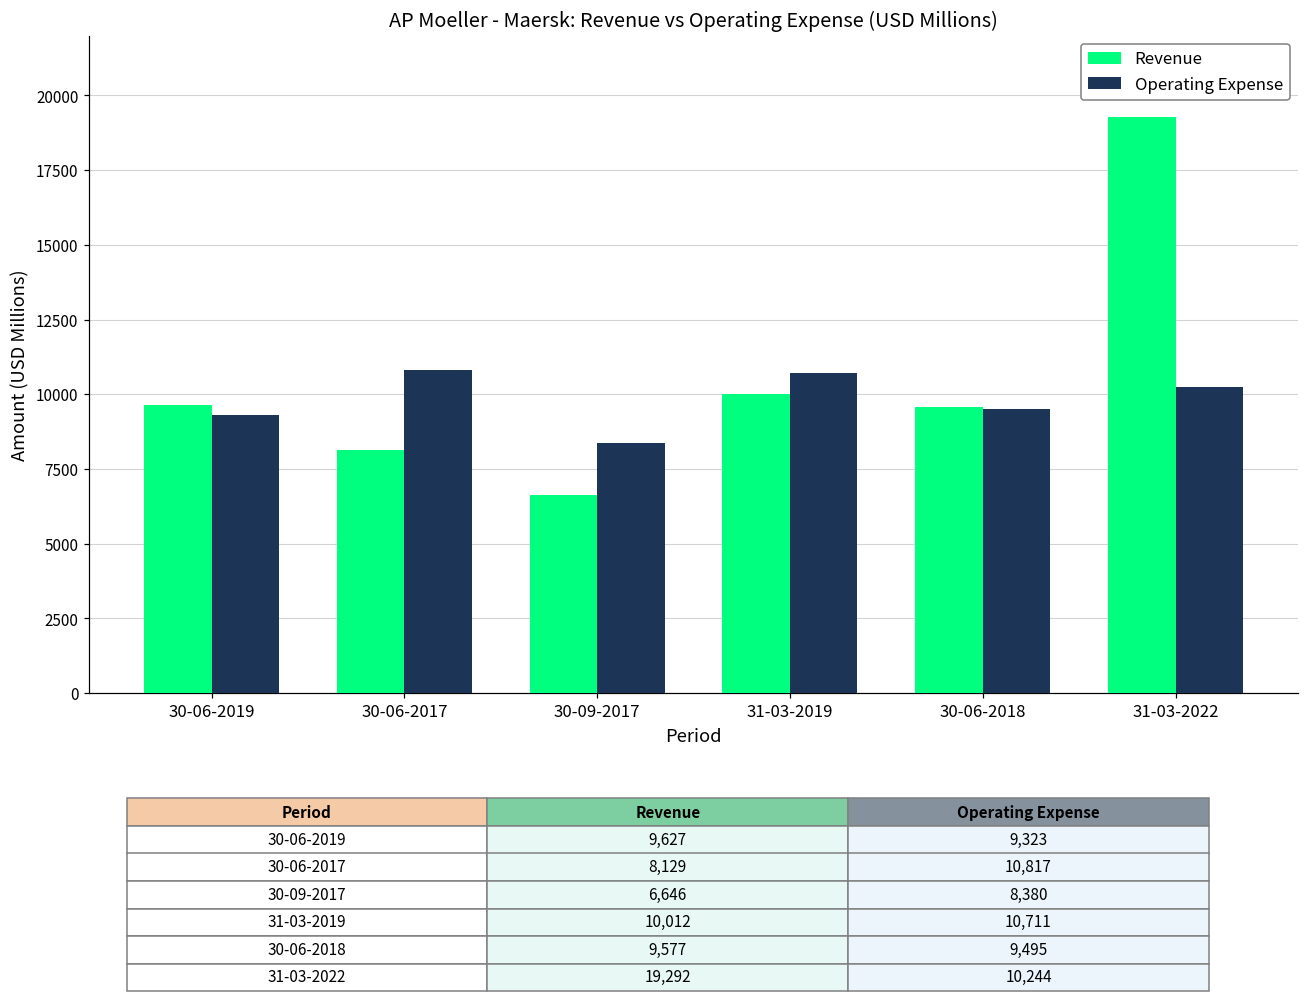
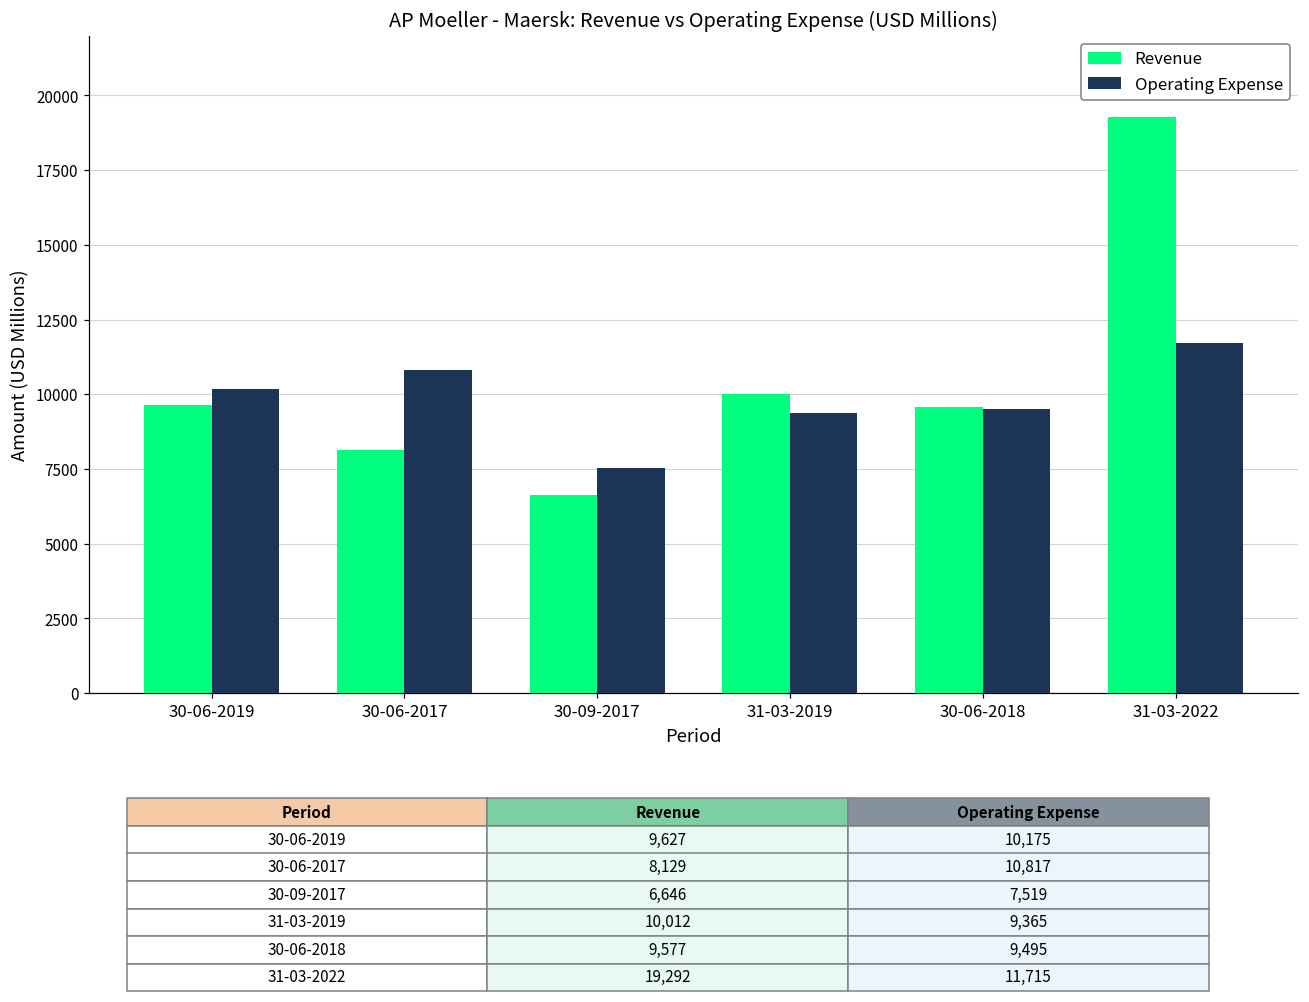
Operating Expense, 30-06-2019: 9,323 -> 10,175
Operating Expense, 30-09-2017: 8,380 -> 7,519
Operating Expense, 31-03-2019: 10,711 -> 9,365
Operating Expense, 31-03-2022: 10,244 -> 11,715
